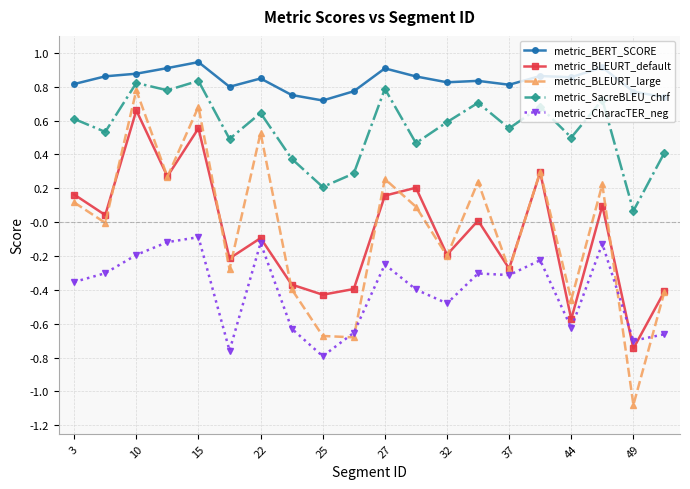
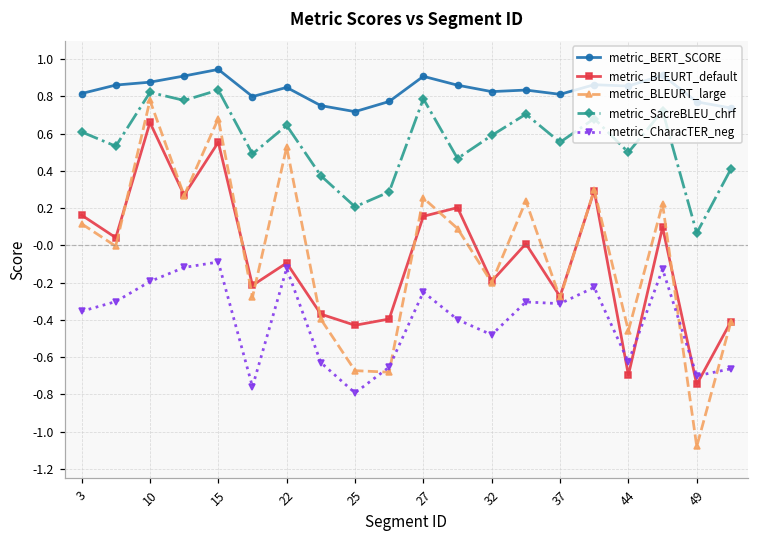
metric_BLEURT_default, 44: -0.57 -> -0.70
